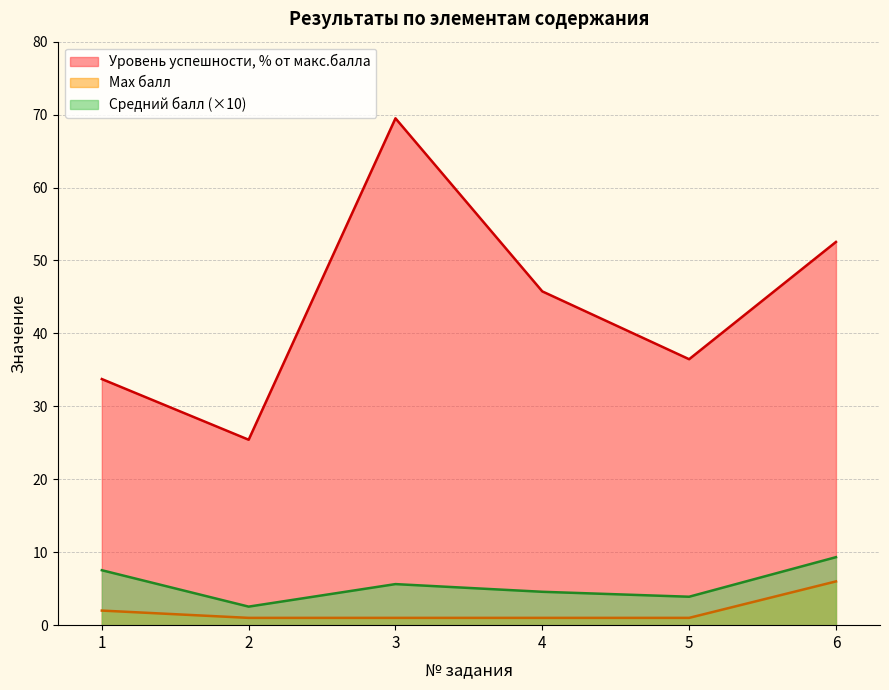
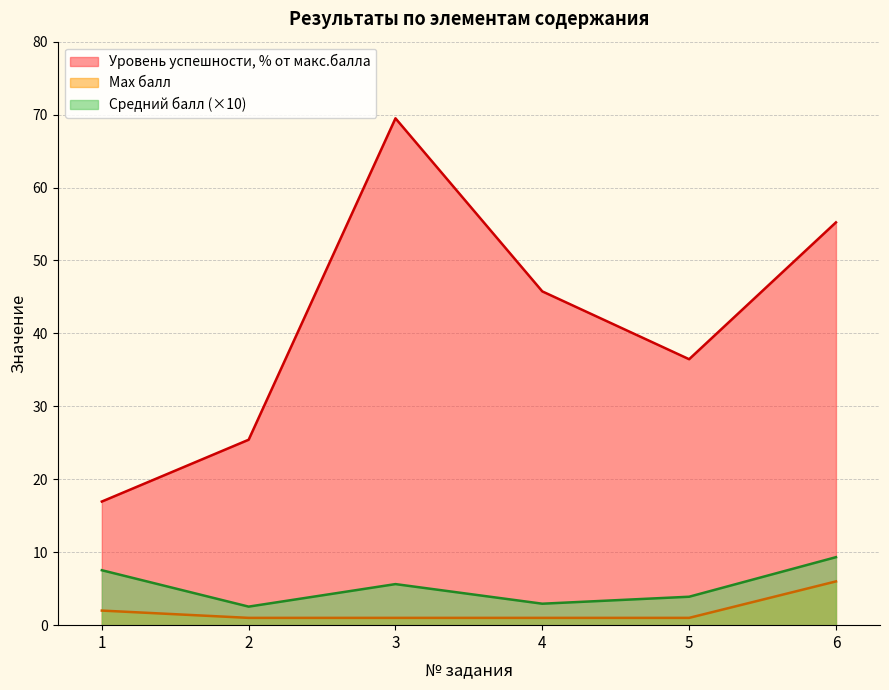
Уровень успешности, % от макс.балла, 1: 34 -> 17
Средний балл (×10), 4: 5 -> 3
Уровень успешности, % от макс.балла, 6: 53 -> 55
